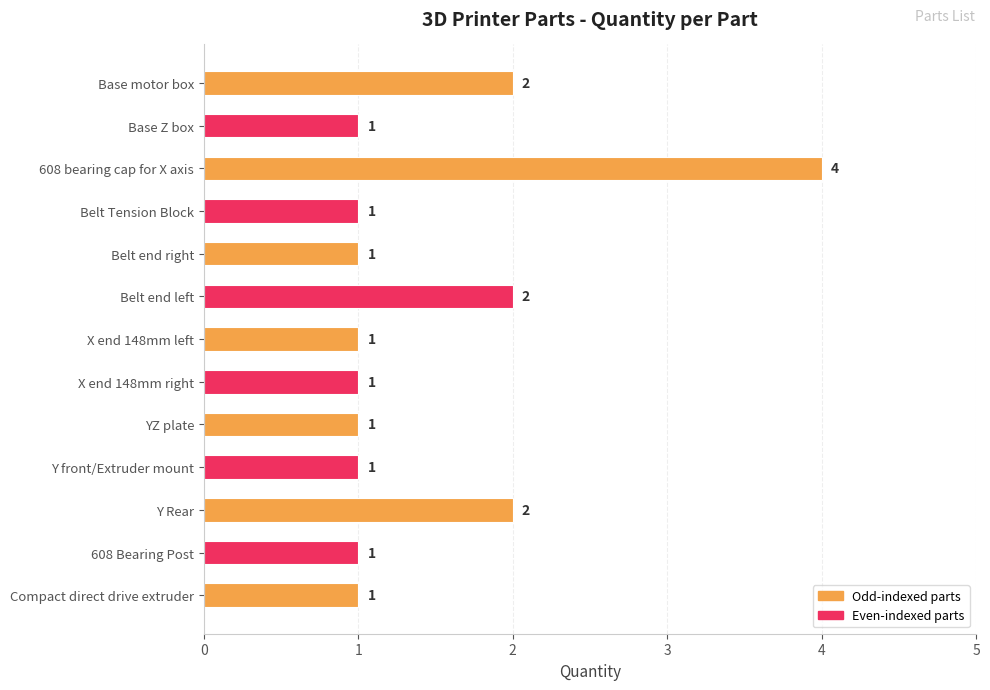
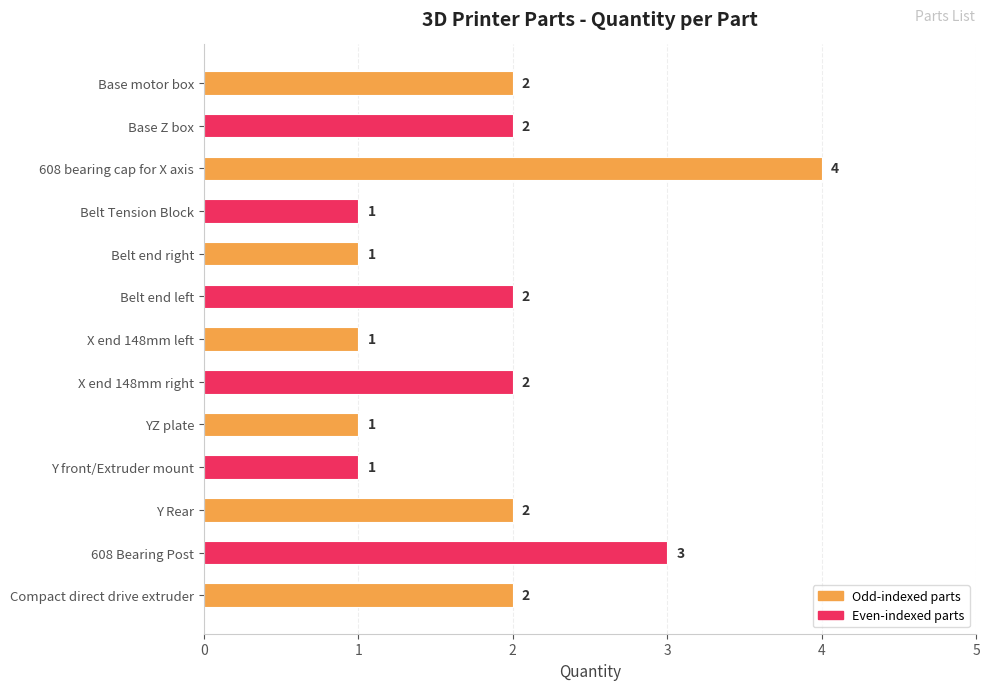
Base Z box: 1 -> 2
X end 148mm right: 1 -> 2
608 Bearing Post: 1 -> 3
Compact direct drive extruder: 1 -> 2
